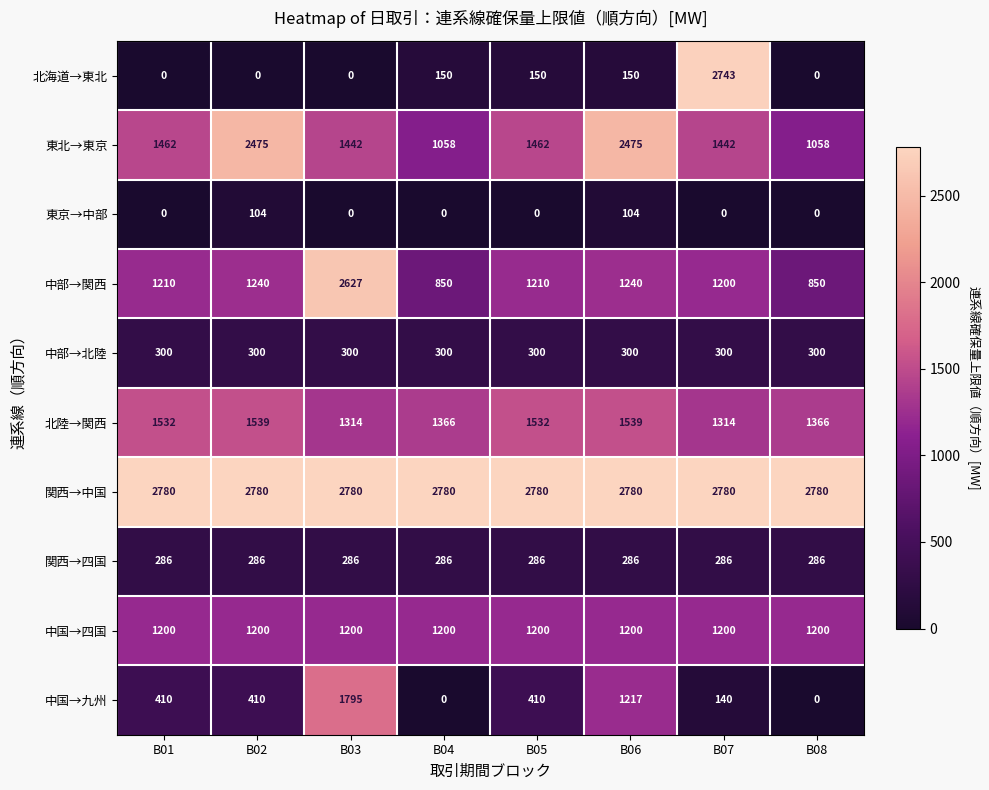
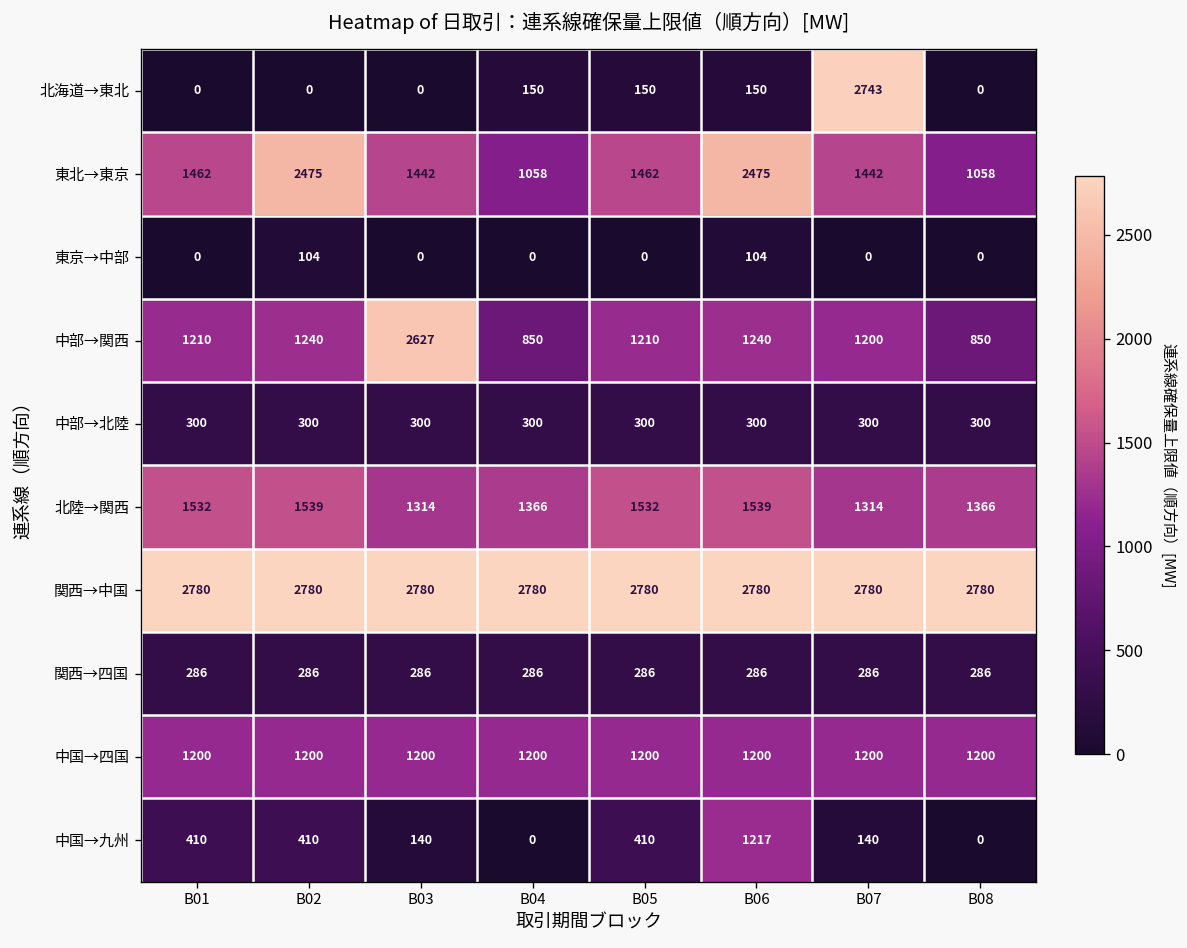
中国→九州, B03: 1795 -> 140
